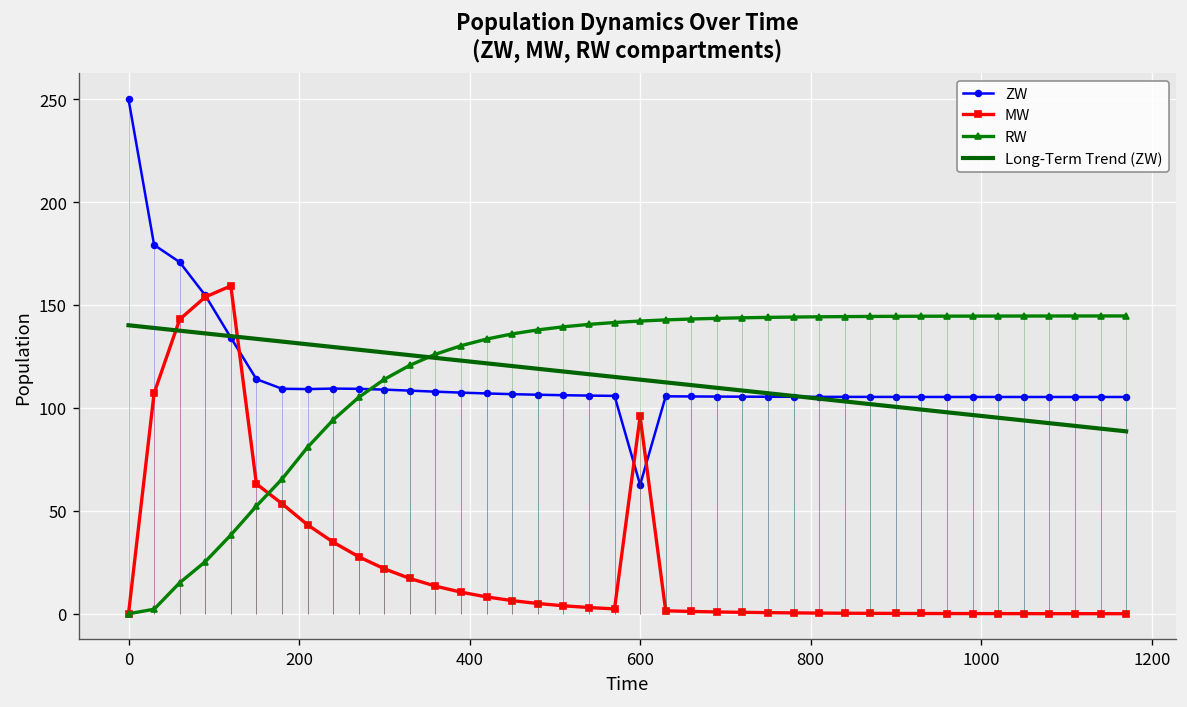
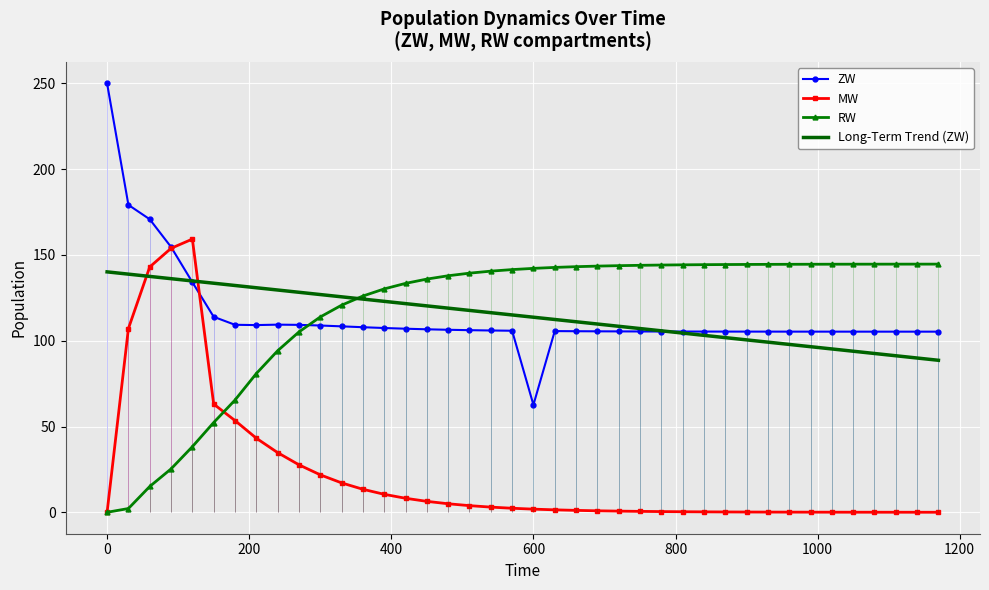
MW, 600: 96 -> 2
